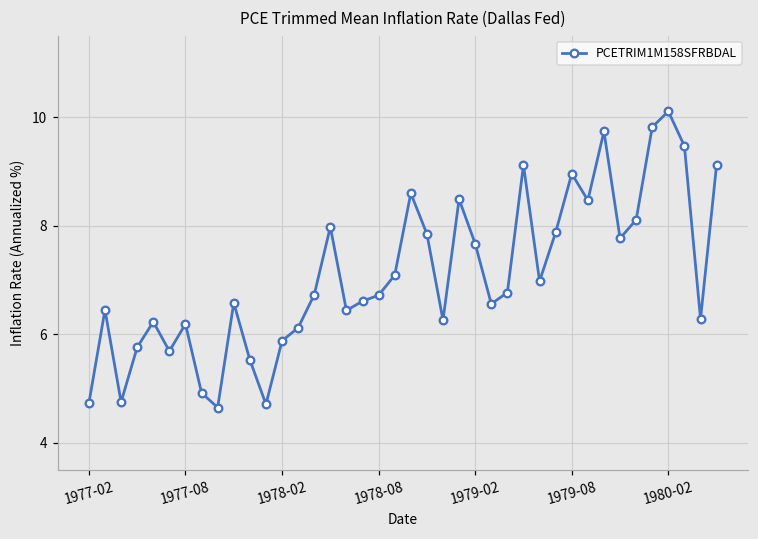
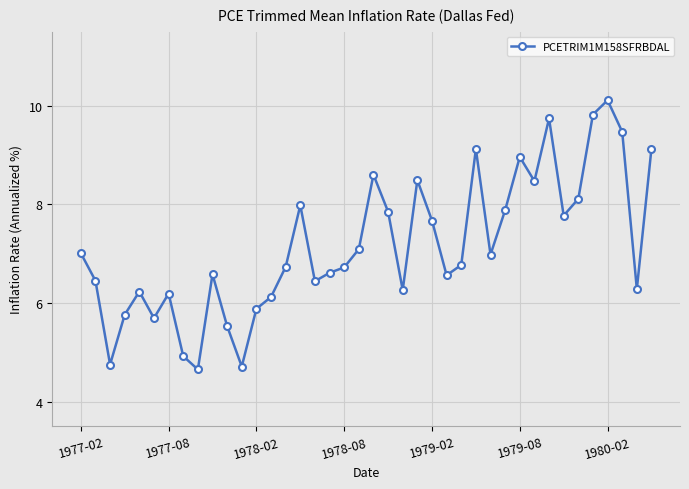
1977-02: 4.7 -> 7.0
